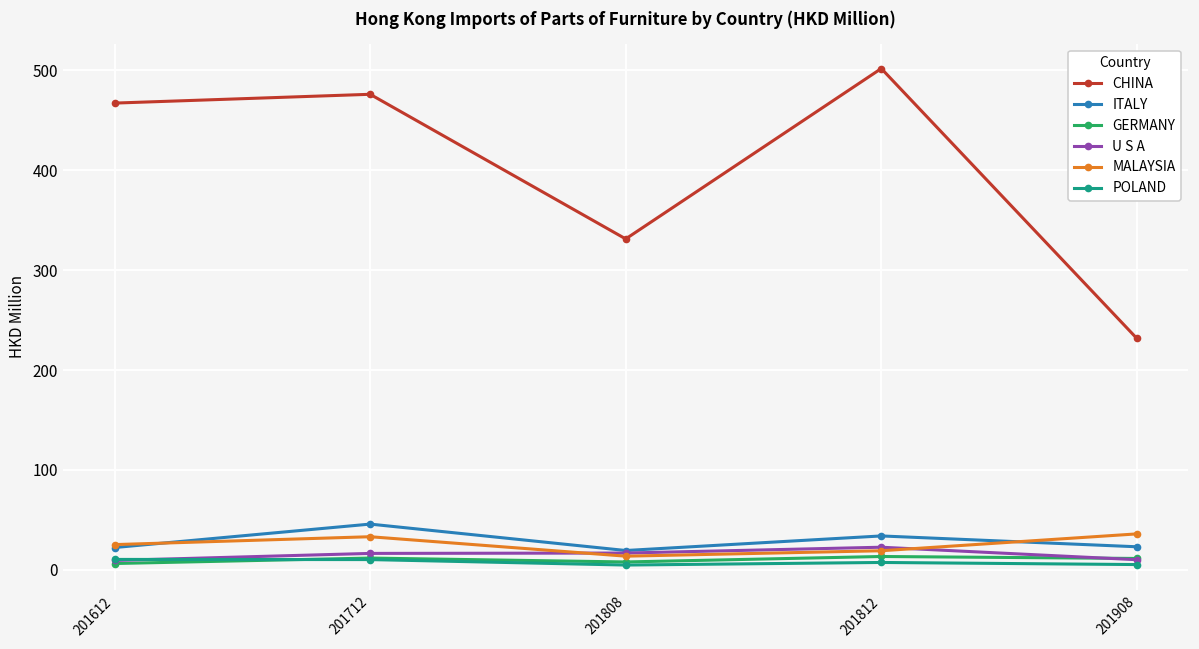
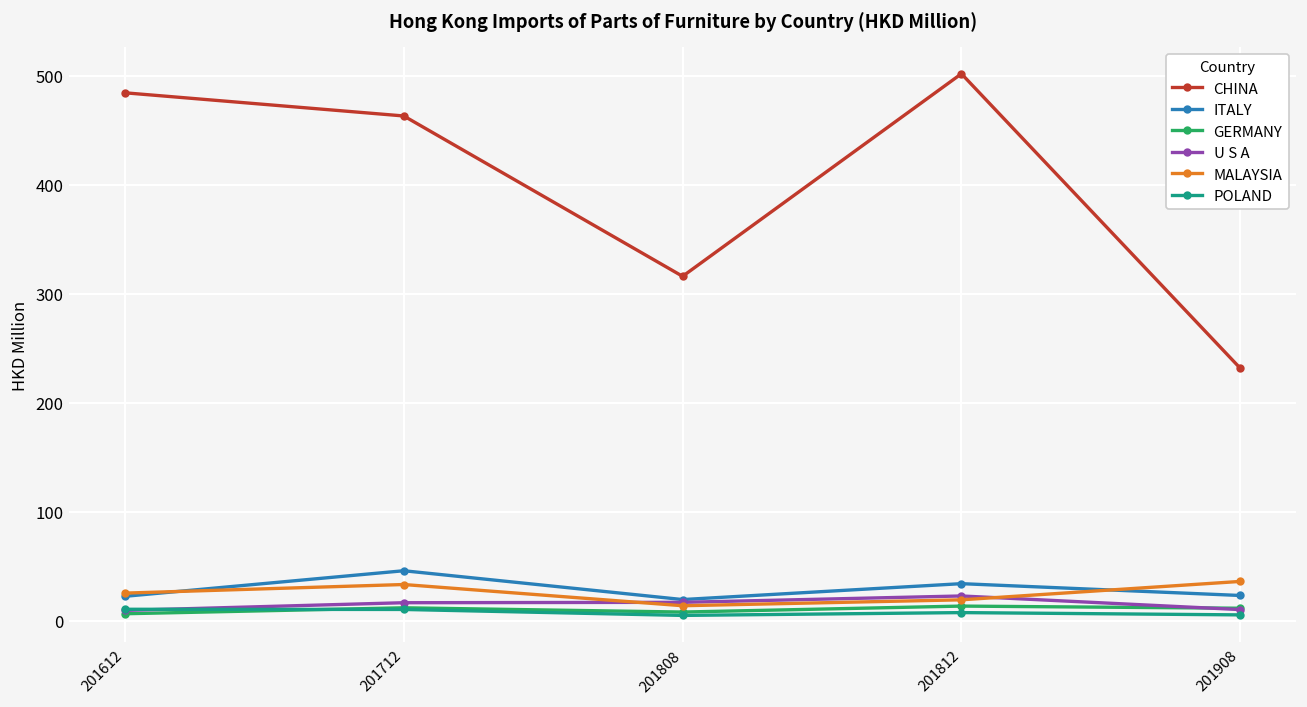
CHINA, 201612: 470 -> 480
CHINA, 201712: 480 -> 460
CHINA, 201808: 330 -> 320
